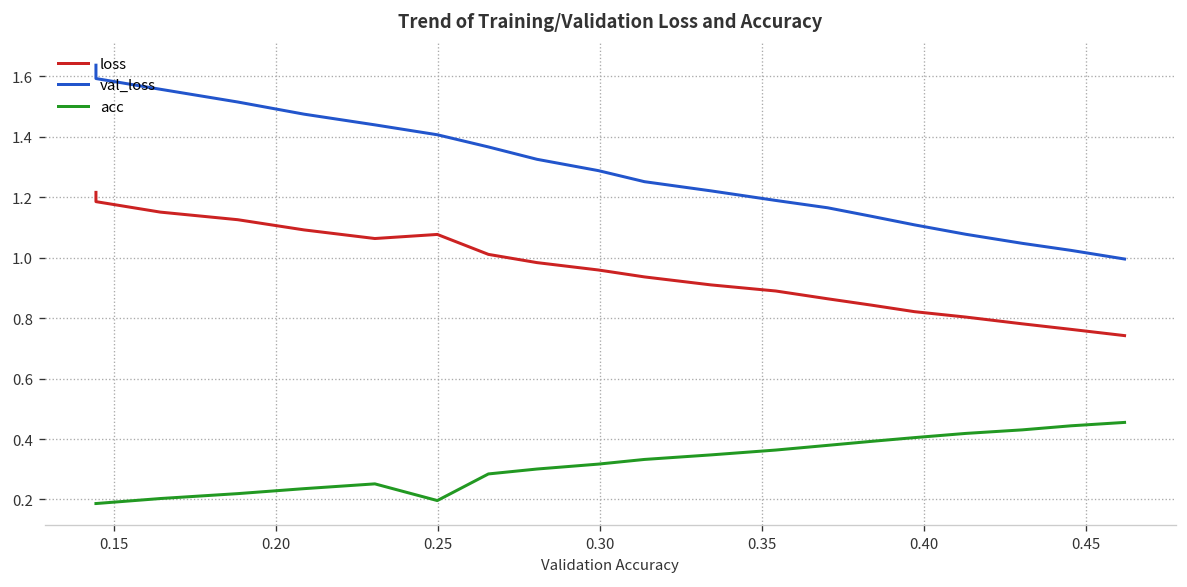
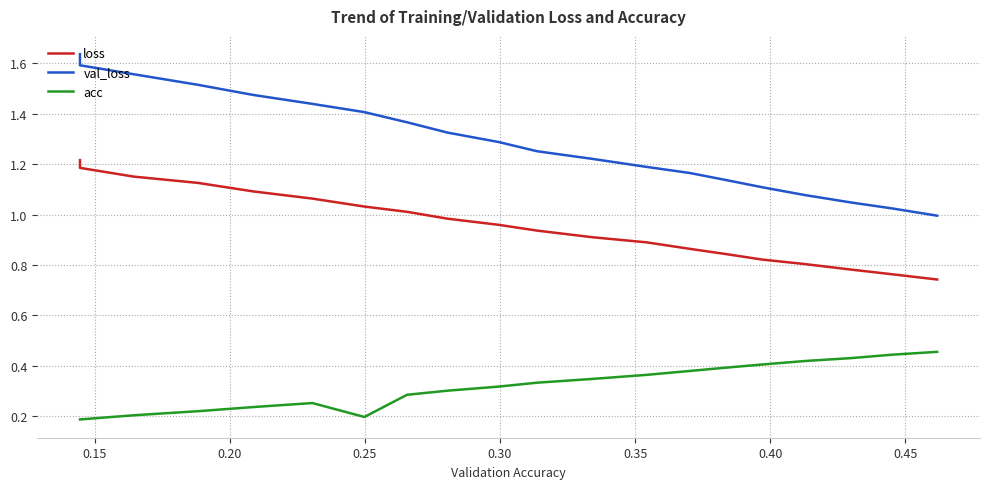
loss, 0.25: 1.08 -> 1.03
